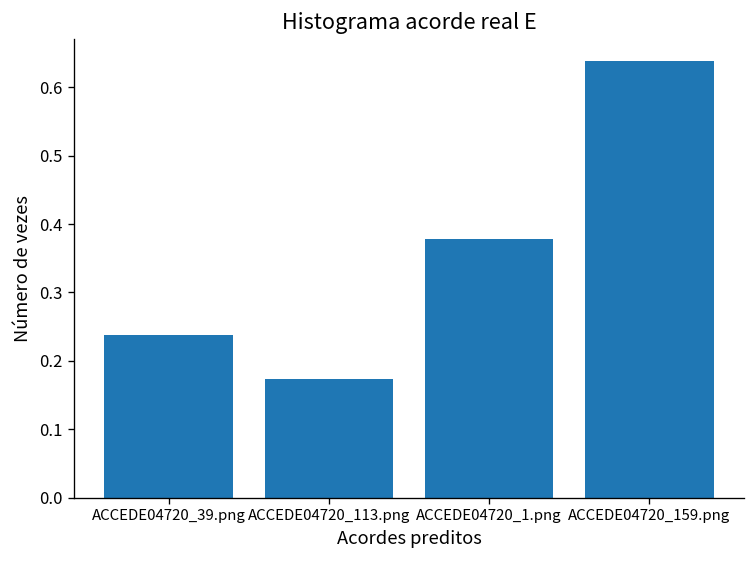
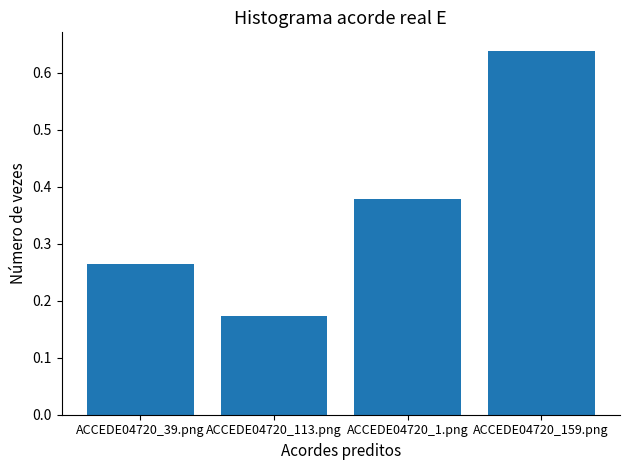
ACCEDE04720_39.png: 0.24 -> 0.26
